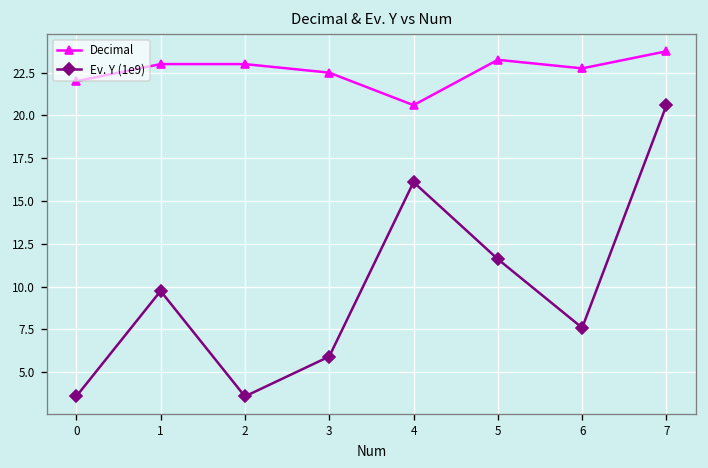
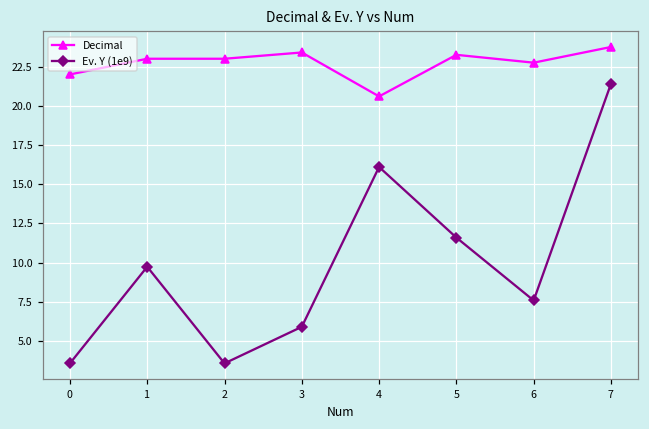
Decimal, 3: 22.5 -> 23.4
Ev. Y (1e9), 7: 20.6 -> 21.4
